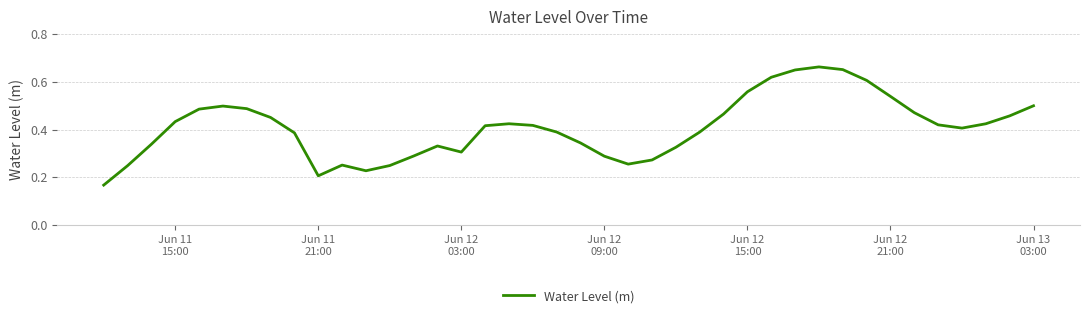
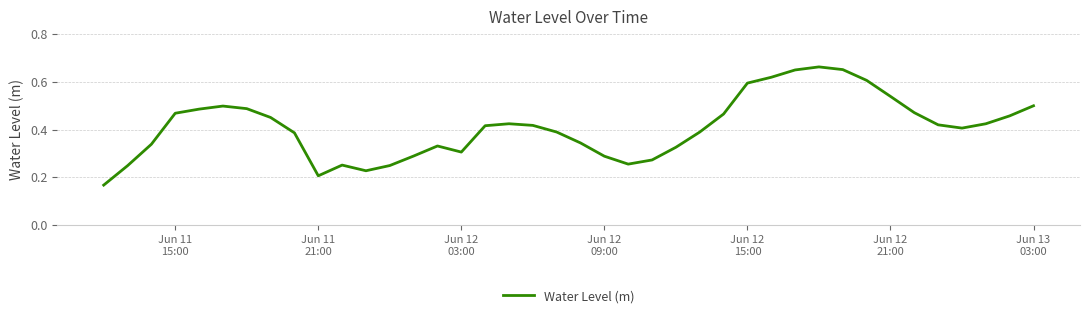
Jun 11 15:00: 0.43 -> 0.47
Jun 12 15:00: 0.56 -> 0.59
